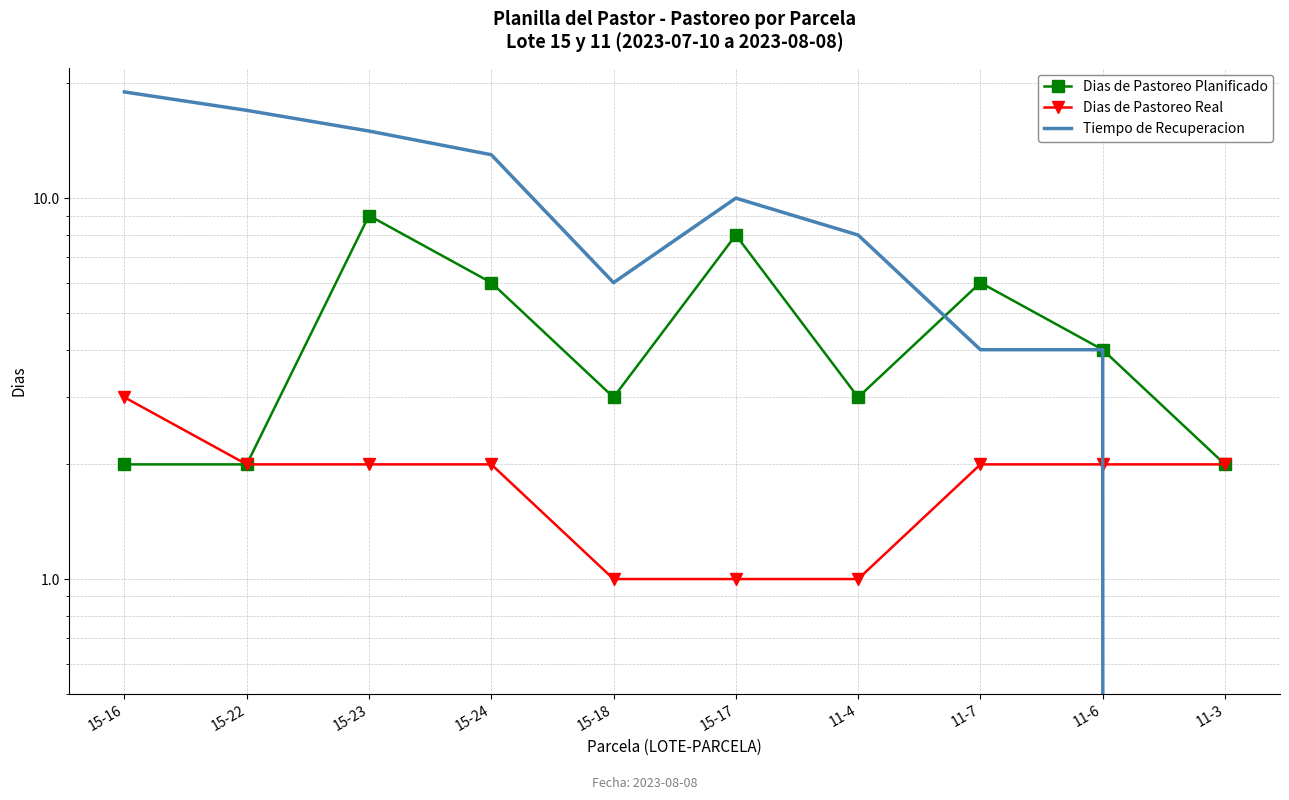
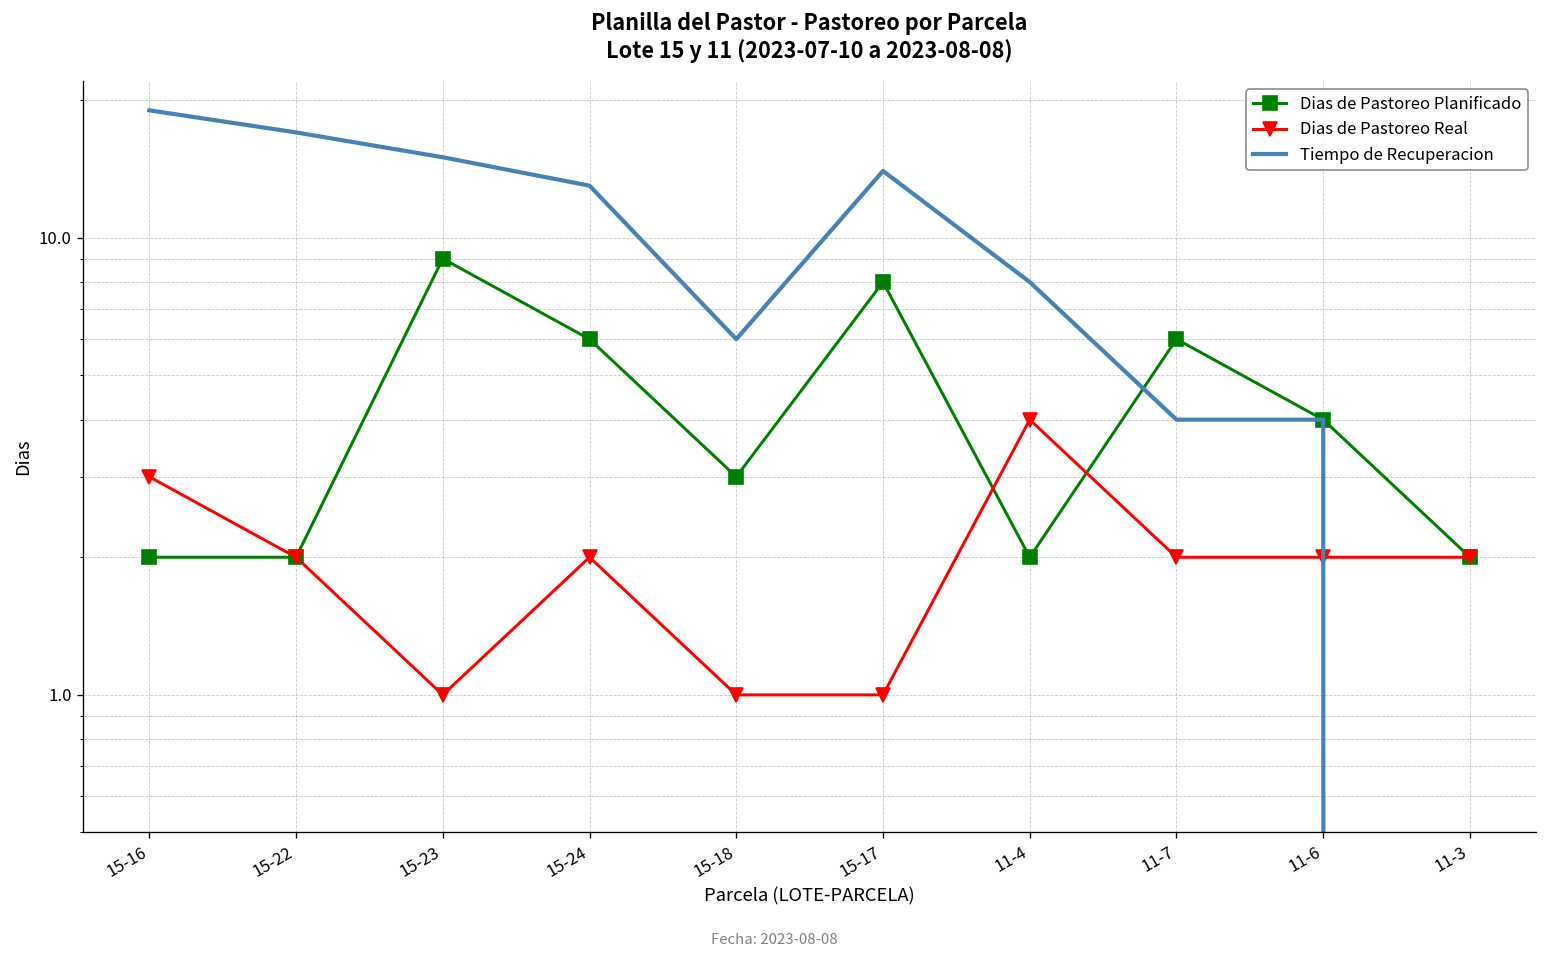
Dias de Pastoreo Real, 15-23: 2 -> 1
Tiempo de Recuperacion, 15-17: 10 -> 14
Dias de Pastoreo Planificado, 11-4: 3 -> 2
Dias de Pastoreo Real, 11-4: 1 -> 4
